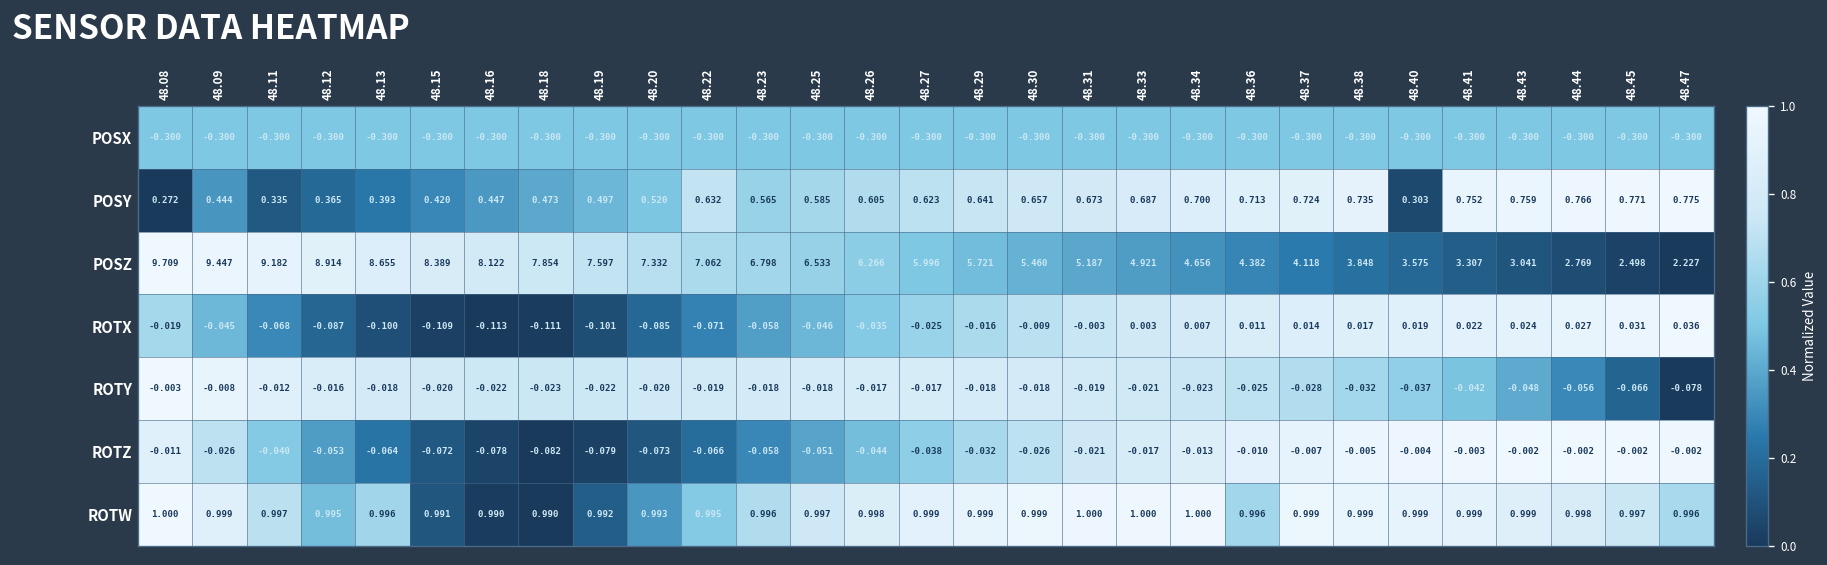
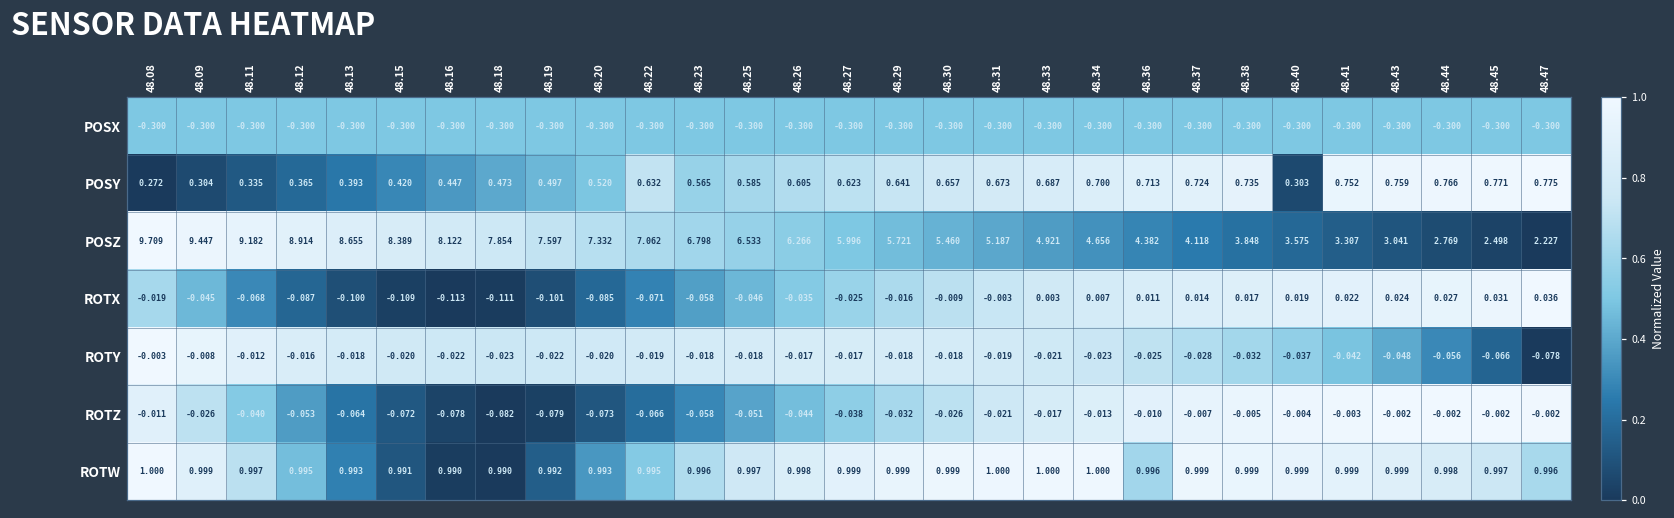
POSY, 48.09: 0.444 -> 0.304
ROTW, 48.13: 0.996 -> 0.993
